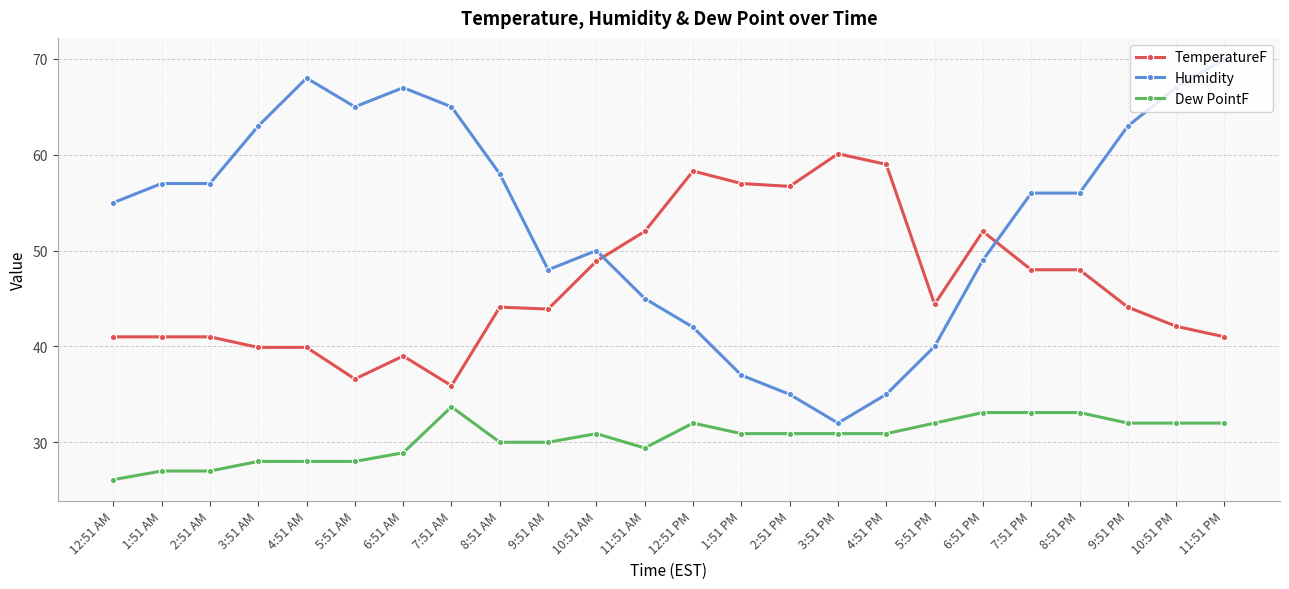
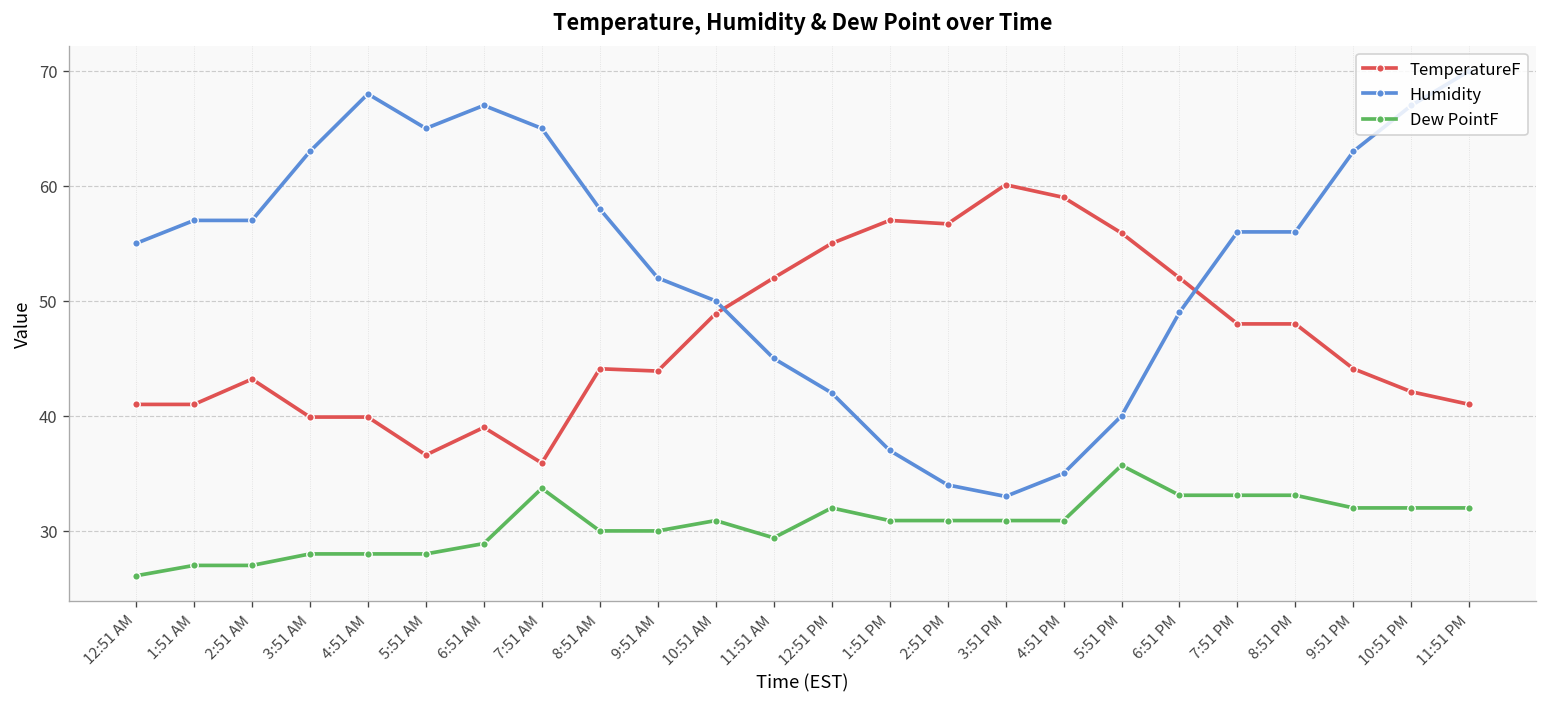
TemperatureF, 2:51 AM: 41 -> 43
Humidity, 9:51 AM: 48 -> 52
TemperatureF, 12:51 PM: 58 -> 55
Humidity, 2:51 PM: 35 -> 34
Humidity, 3:51 PM: 32 -> 33
TemperatureF, 5:51 PM: 44 -> 56
Dew PointF, 5:51 PM: 32 -> 36
